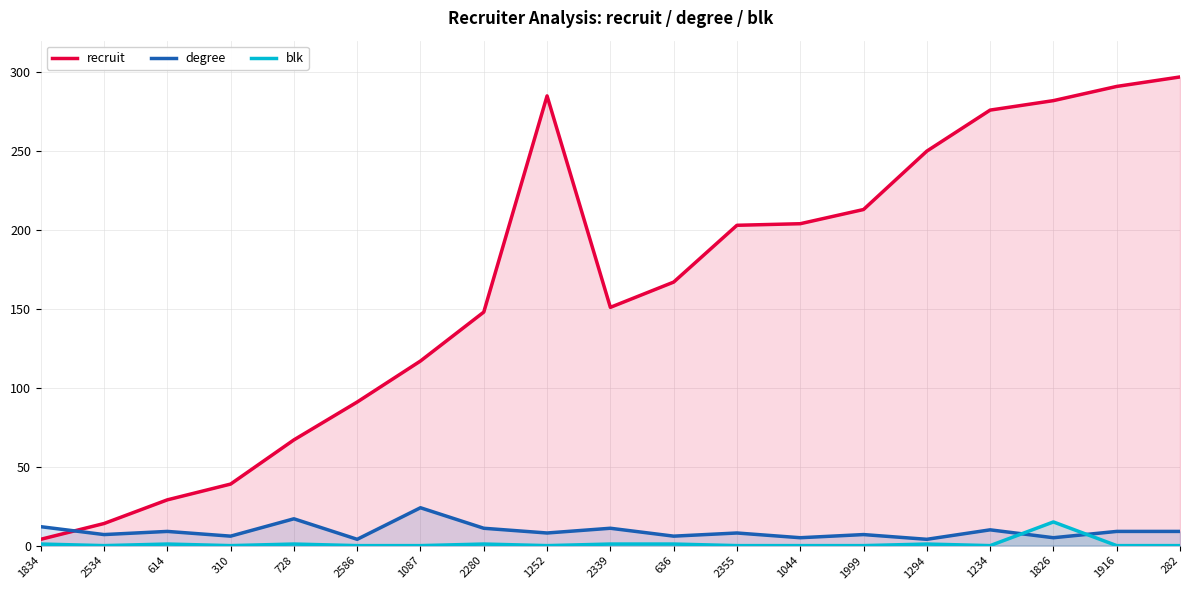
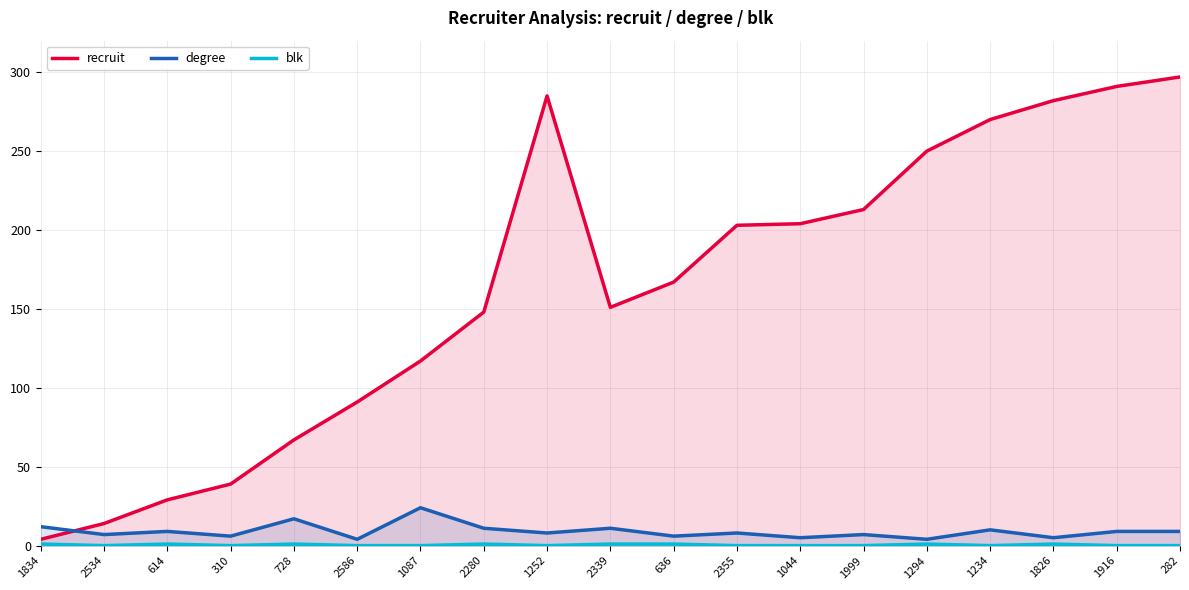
recruit, 1234: 276 -> 270
blk, 1826: 15 -> 1
